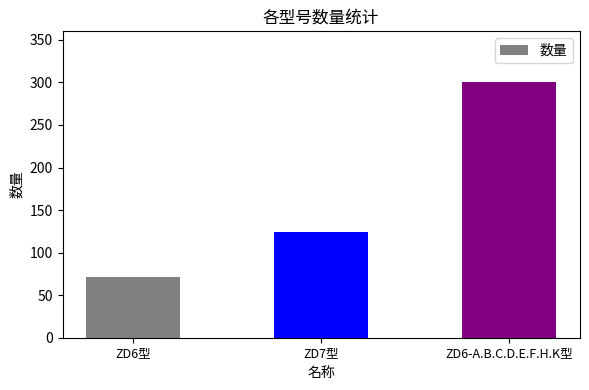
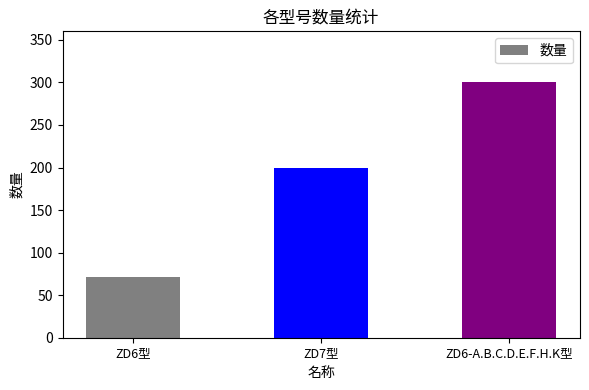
ZD7型: 120 -> 200
